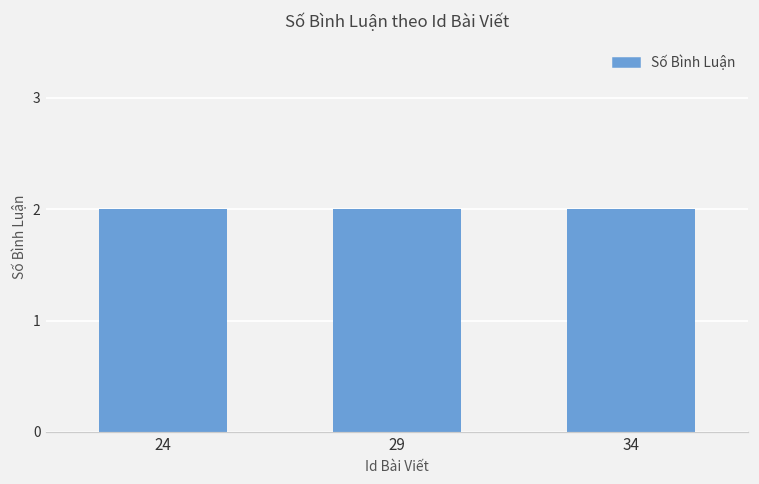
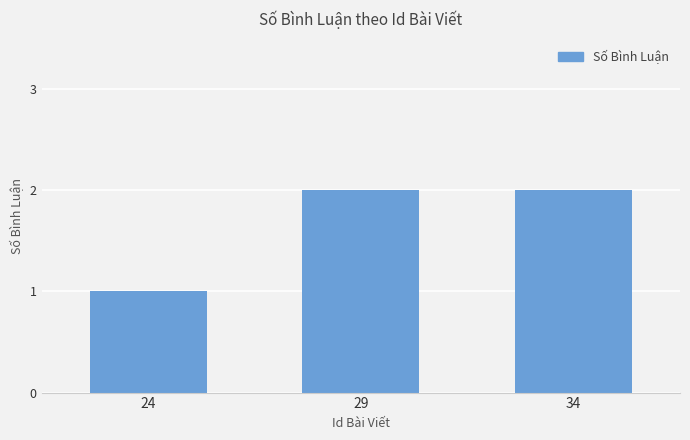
24: 2 -> 1
